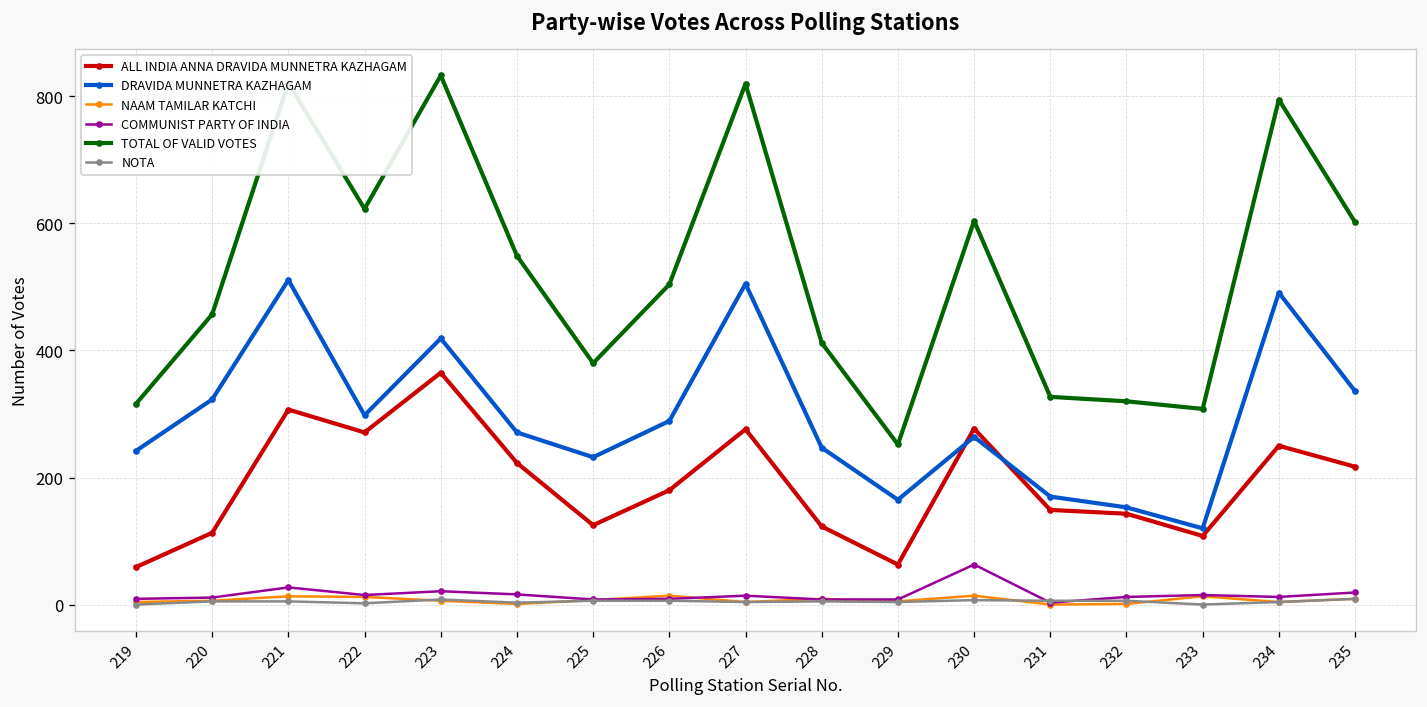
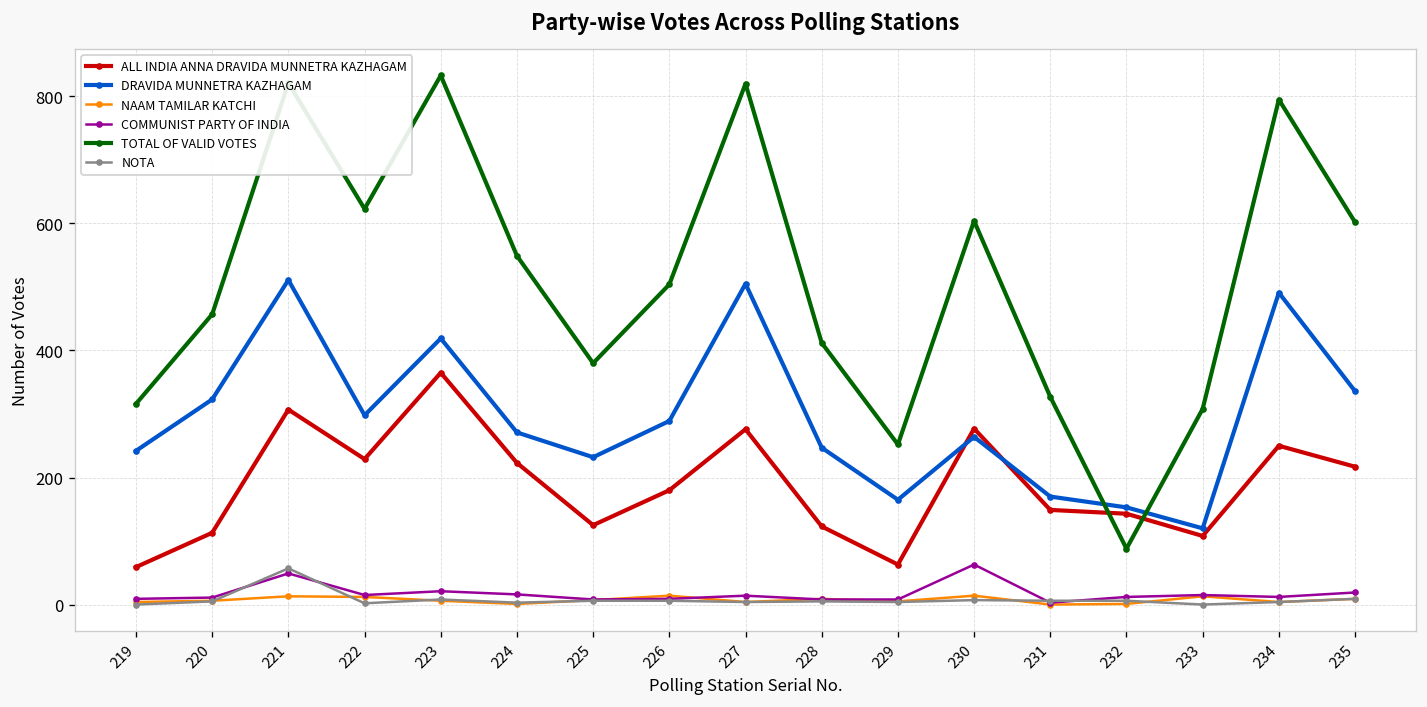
COMMUNIST PARTY OF INDIA, 221: 30 -> 50
NOTA, 221: 10 -> 60
ALL INDIA ANNA DRAVIDA MUNNETRA KAZHAGAM, 222: 270 -> 230
TOTAL OF VALID VOTES, 232: 320 -> 90
